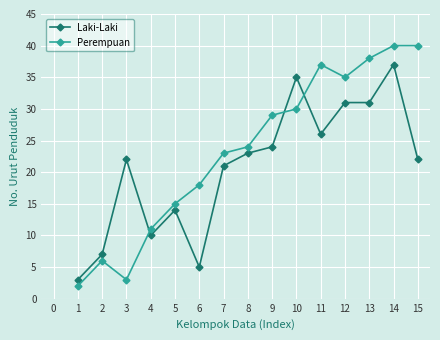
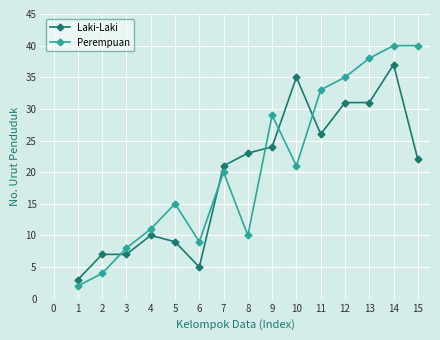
Perempuan, 2: 6 -> 4
Laki-Laki, 3: 22 -> 7
Perempuan, 3: 3 -> 8
Laki-Laki, 5: 14 -> 9
Perempuan, 6: 18 -> 9
Perempuan, 7: 23 -> 20
Perempuan, 8: 24 -> 10
Perempuan, 10: 30 -> 21
Perempuan, 11: 37 -> 33
